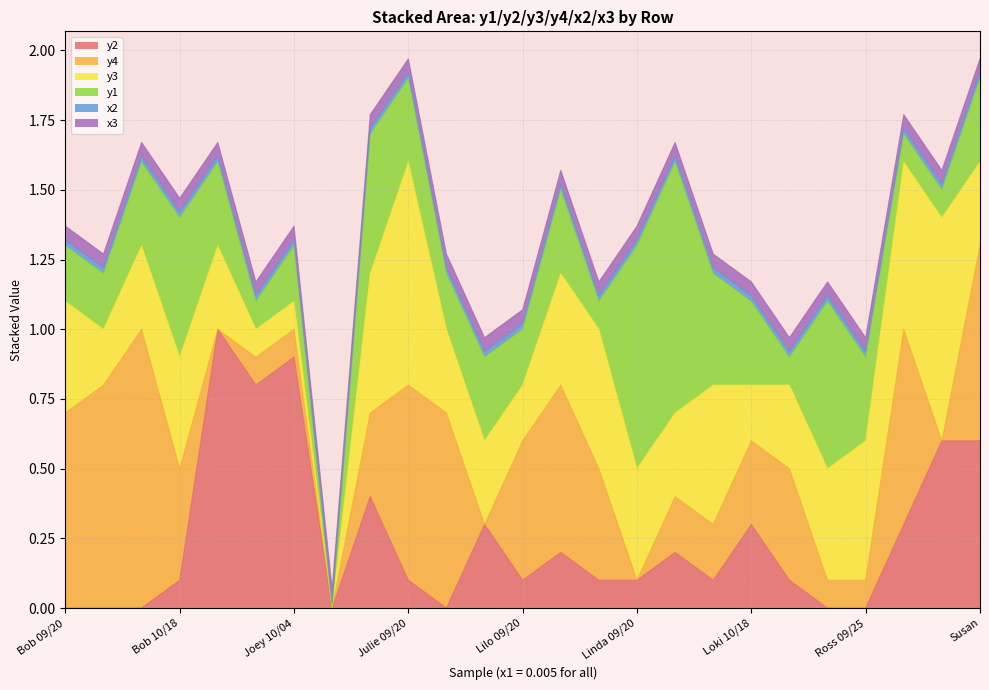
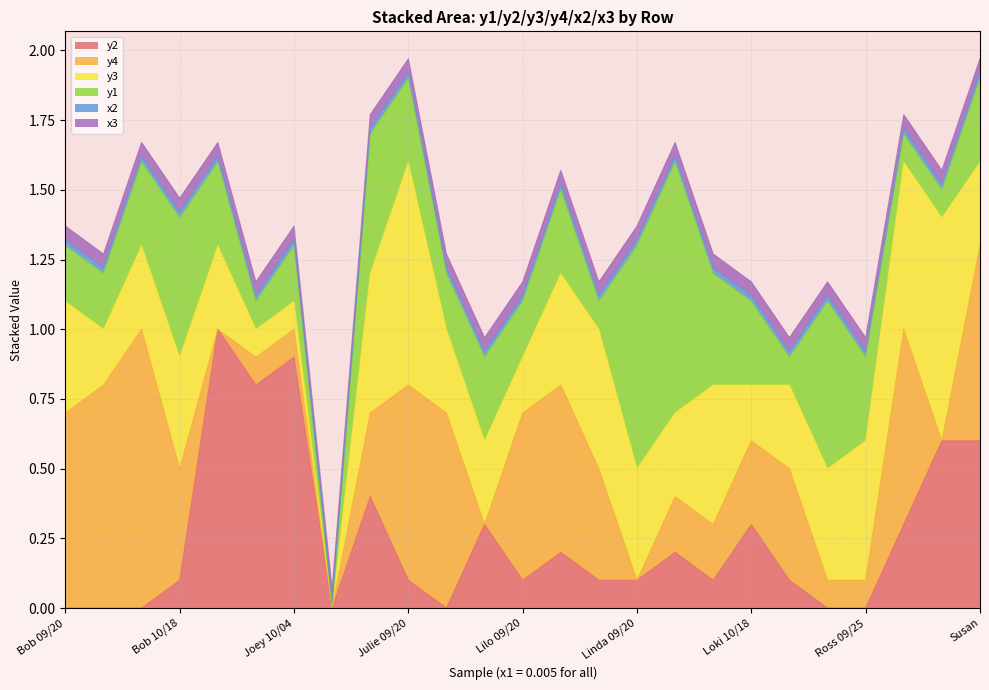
y4, Lilo 09/20: 0.5 -> 0.6
